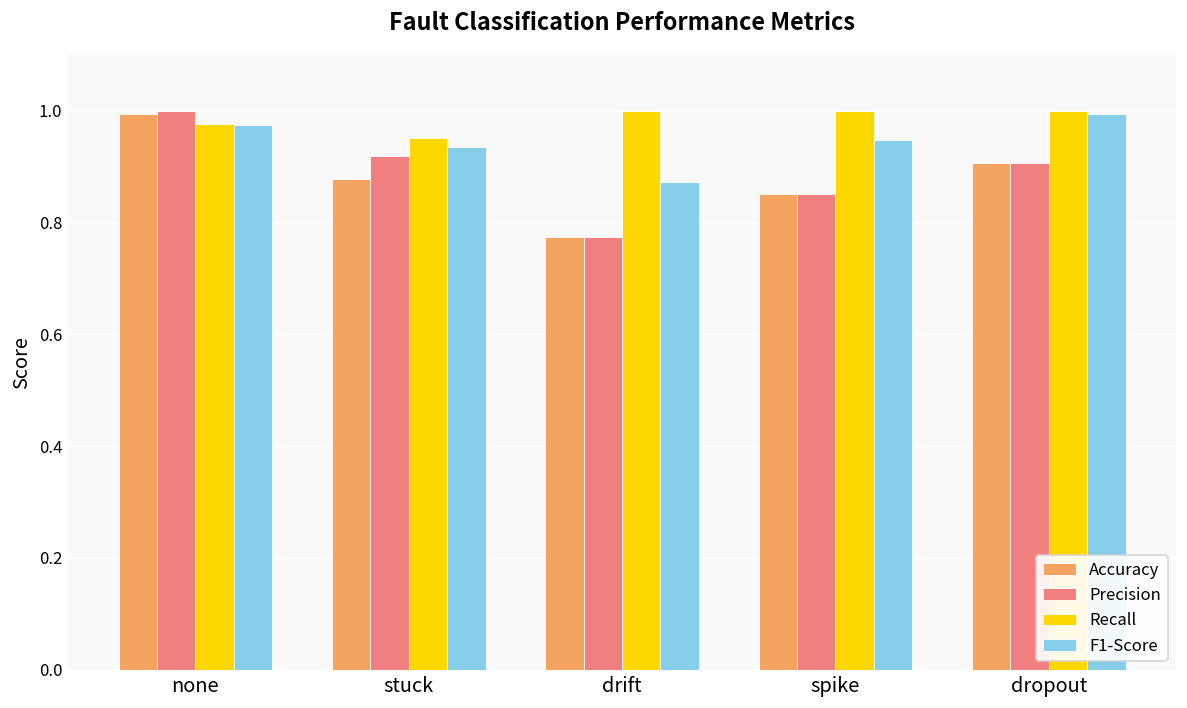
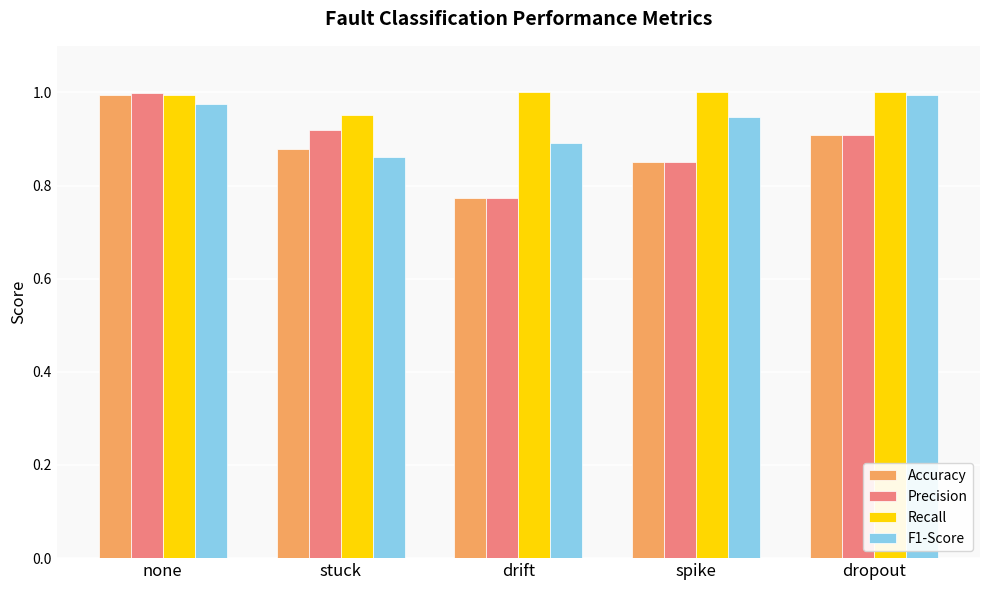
Recall, none: 0.98 -> 0.99
F1-Score, stuck: 0.94 -> 0.86
F1-Score, drift: 0.87 -> 0.89
